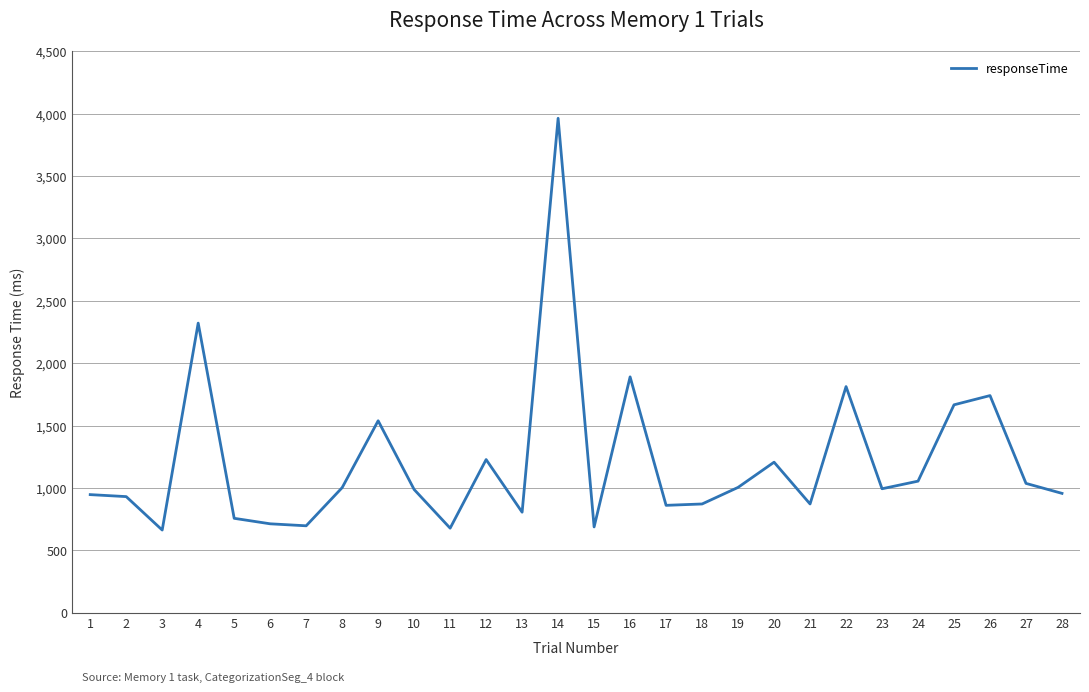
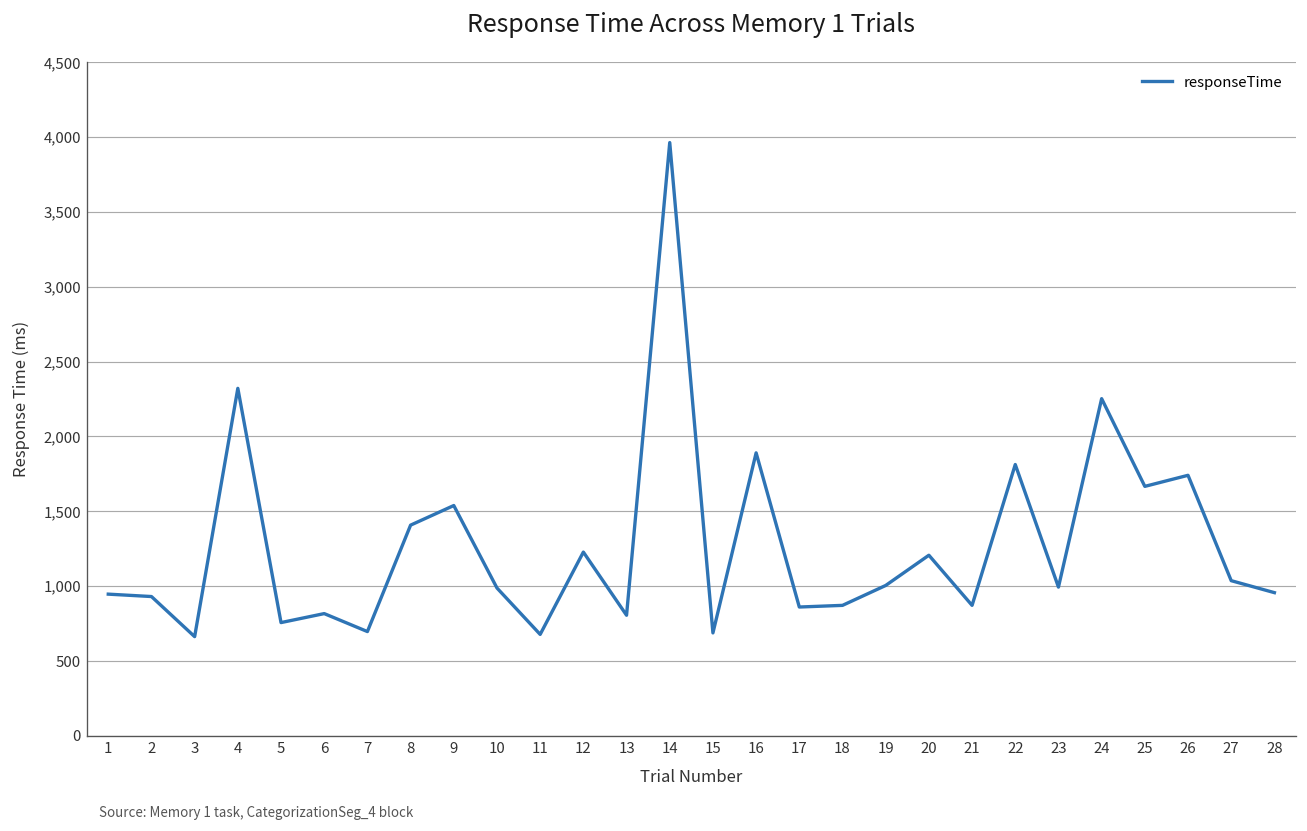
6: 710 -> 820
8: 1,000 -> 1,410
24: 1,050 -> 2,250
